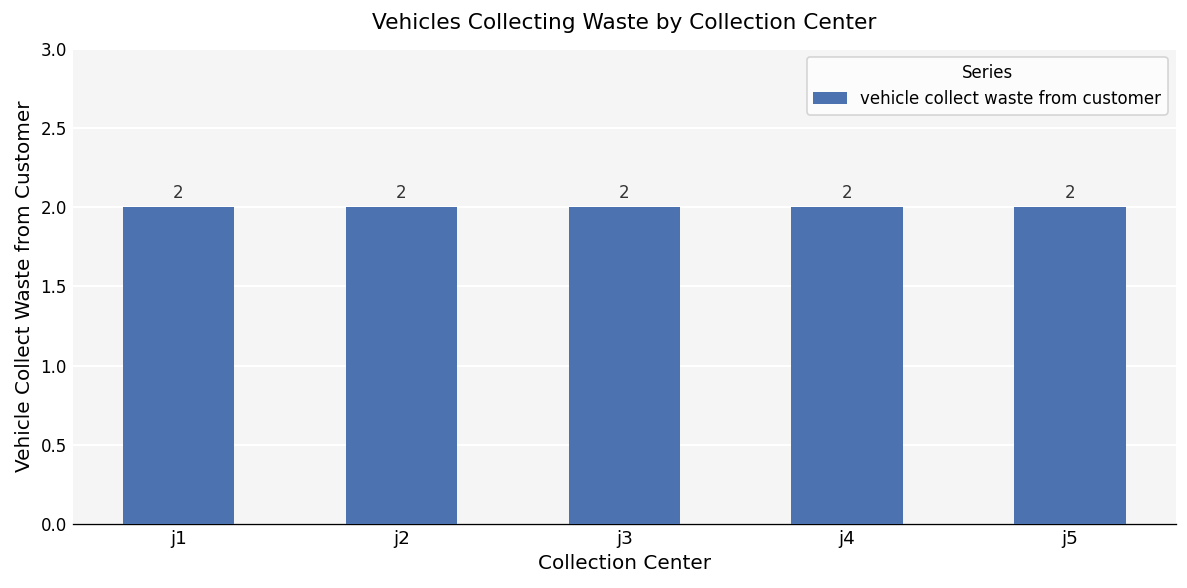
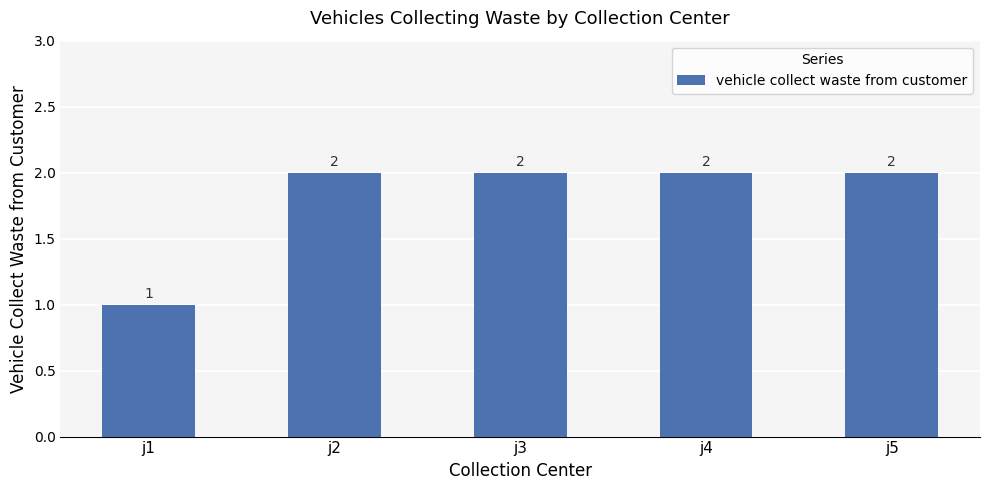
j1: 2 -> 1
